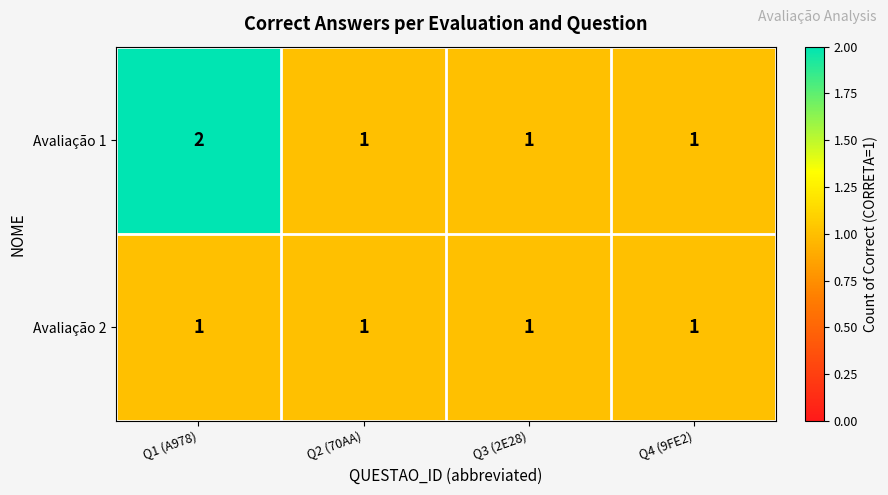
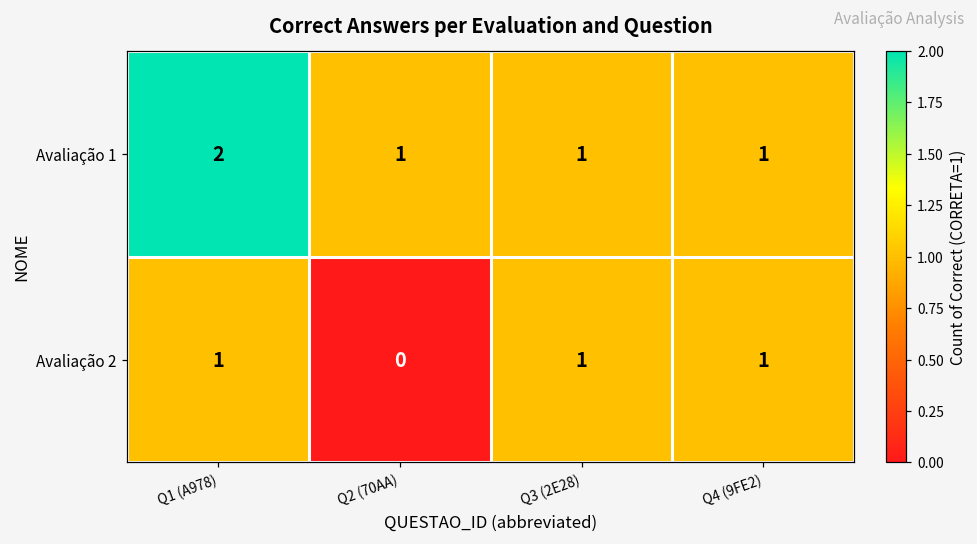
Avaliação 2, Q2 (70AA): 1 -> 0
